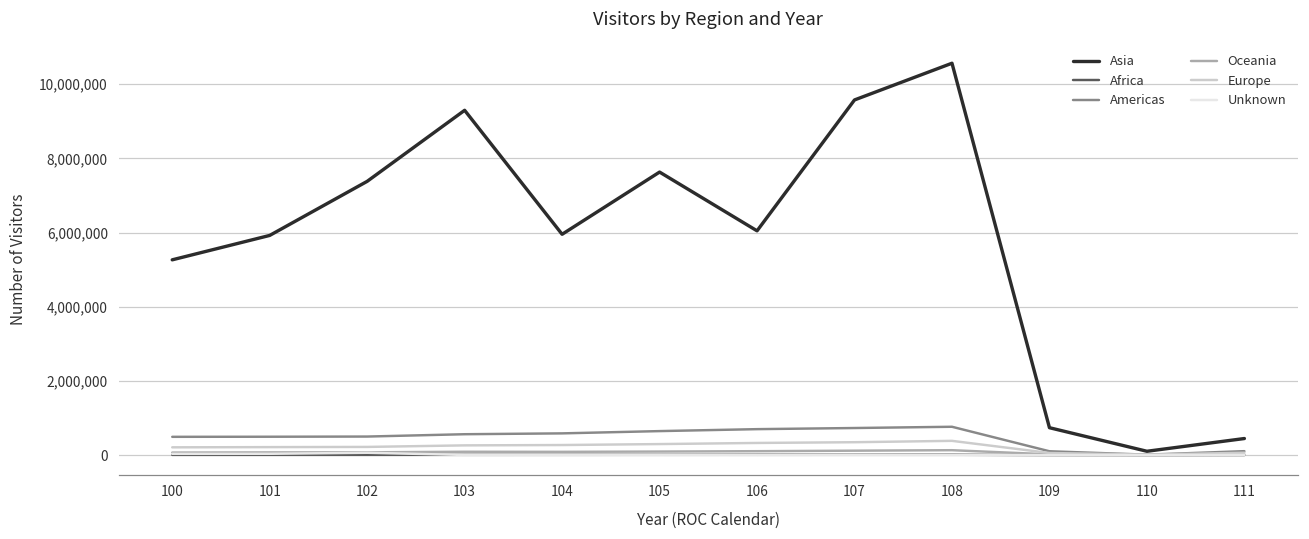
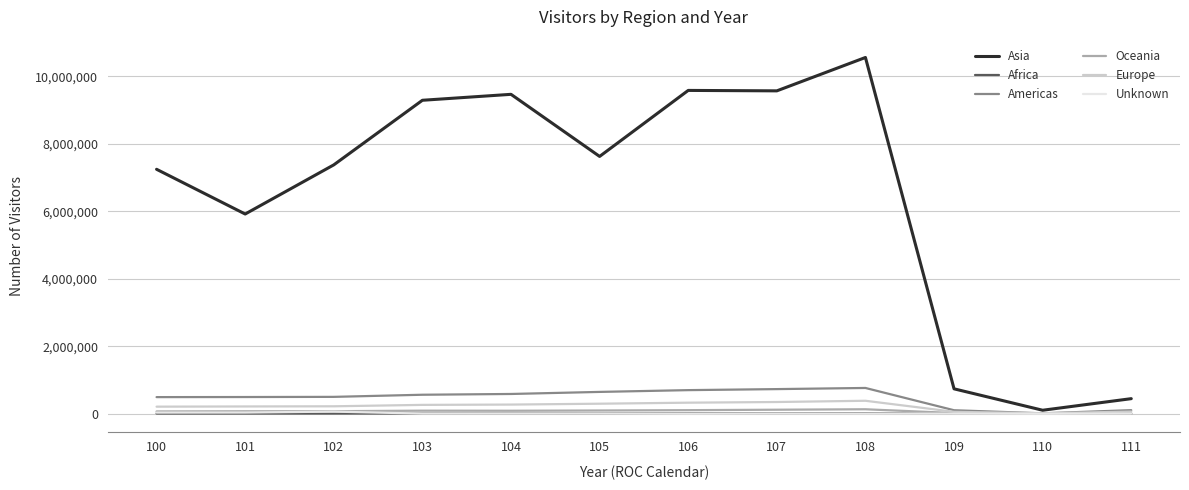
Asia, 100: 5,300,000 -> 7,200,000
Asia, 104: 6,000,000 -> 9,500,000
Asia, 106: 6,000,000 -> 9,600,000
